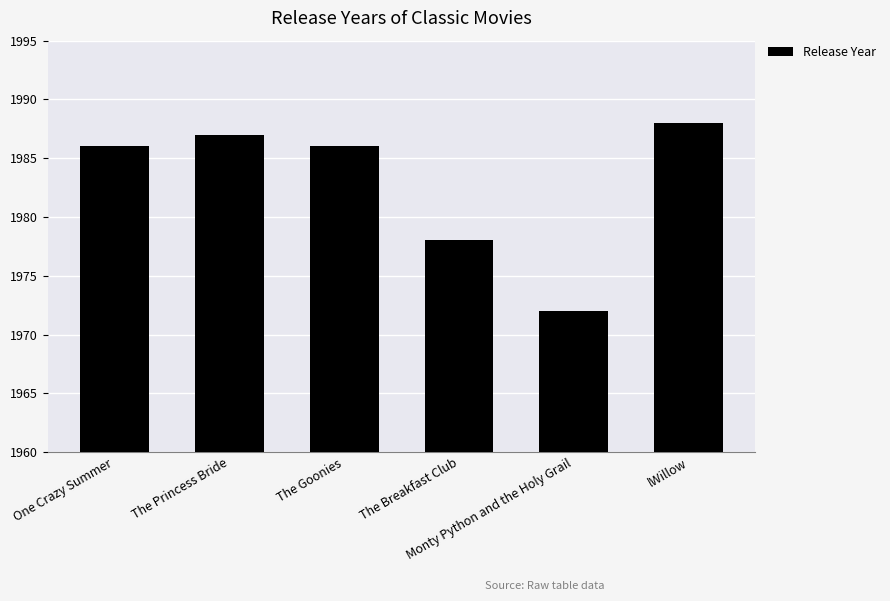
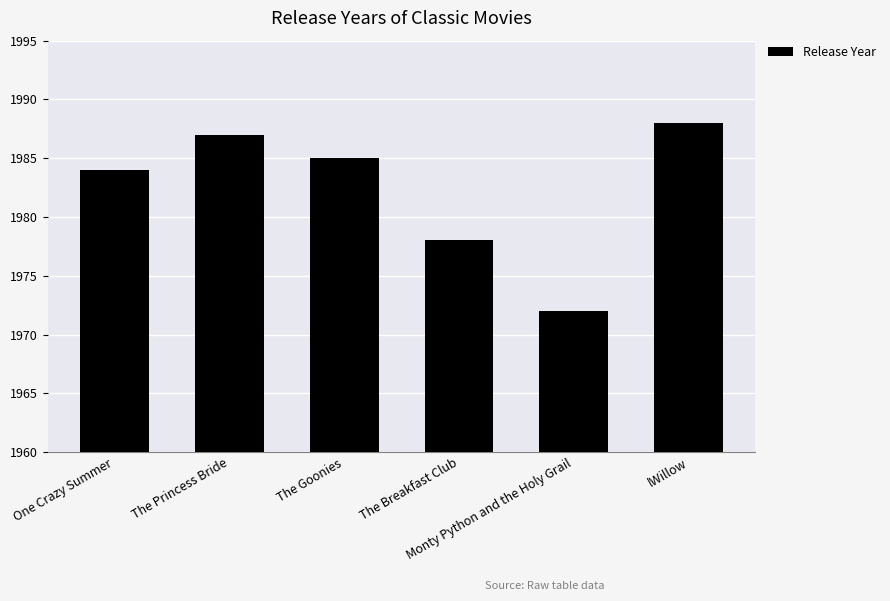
One Crazy Summer: 1986 -> 1984
The Goonies: 1986 -> 1985
